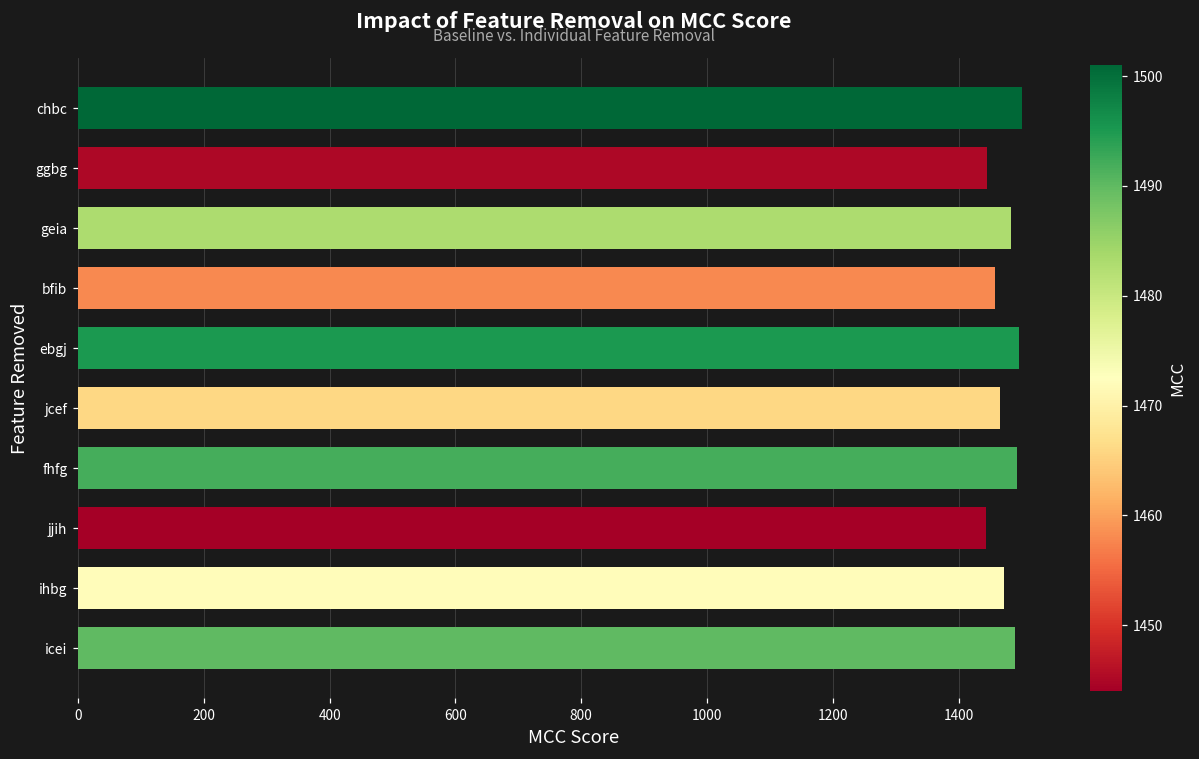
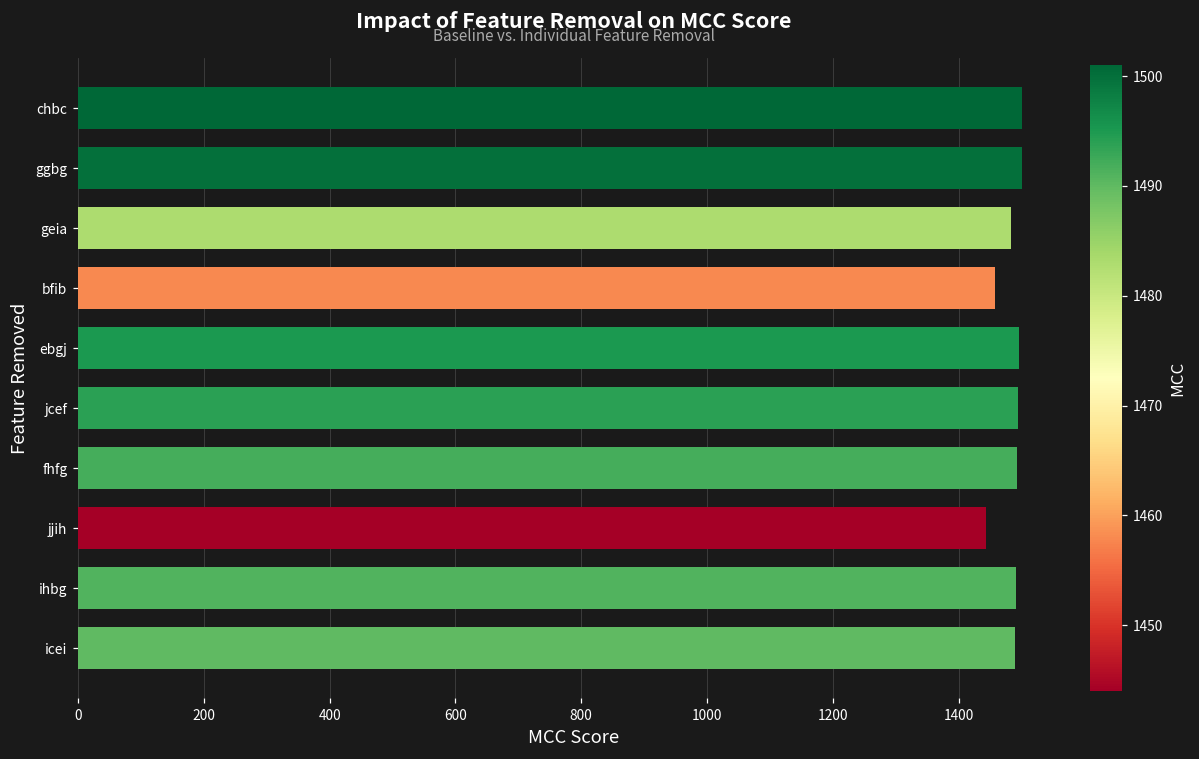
ggbg: 1450 -> 1500
jcef: 1470 -> 1490
ihbg: 1470 -> 1490
